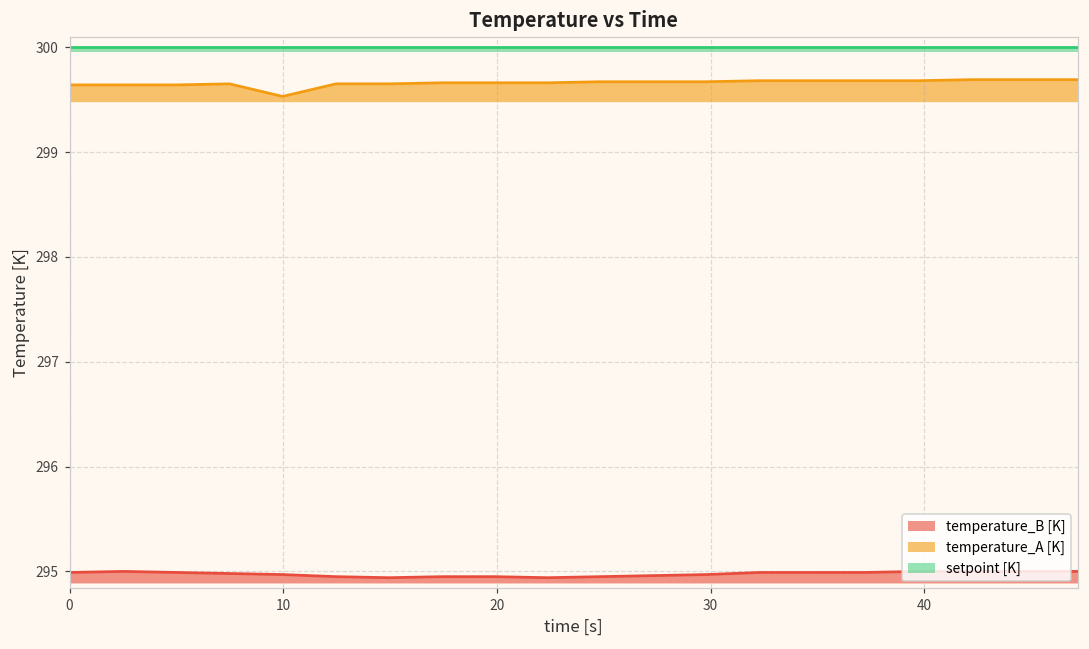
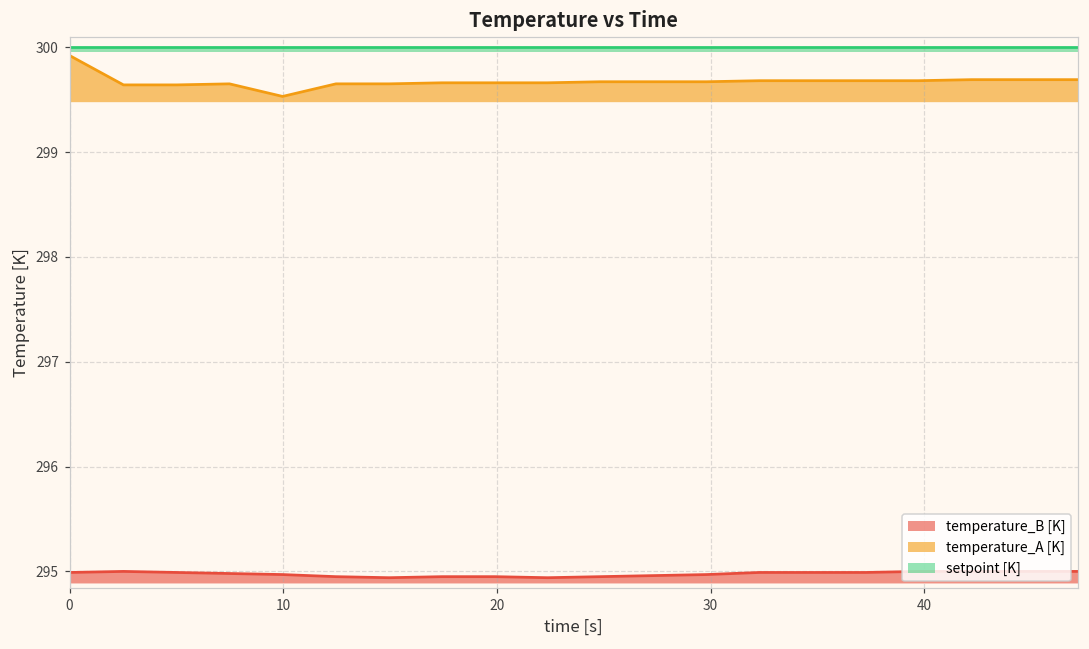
temperature_A [K], 0: 299.6 -> 299.9
